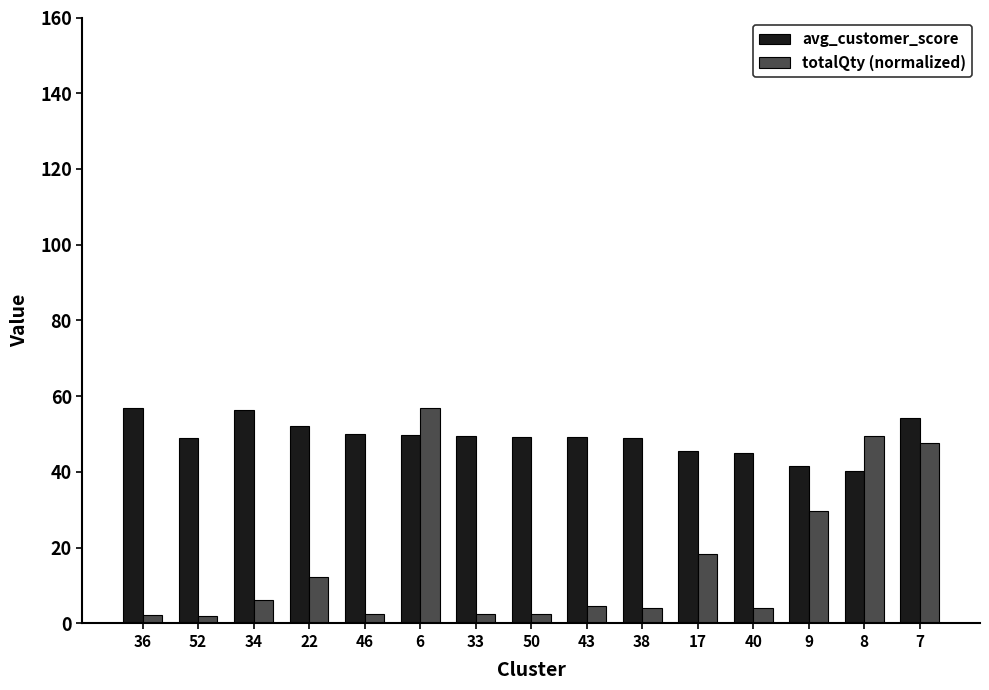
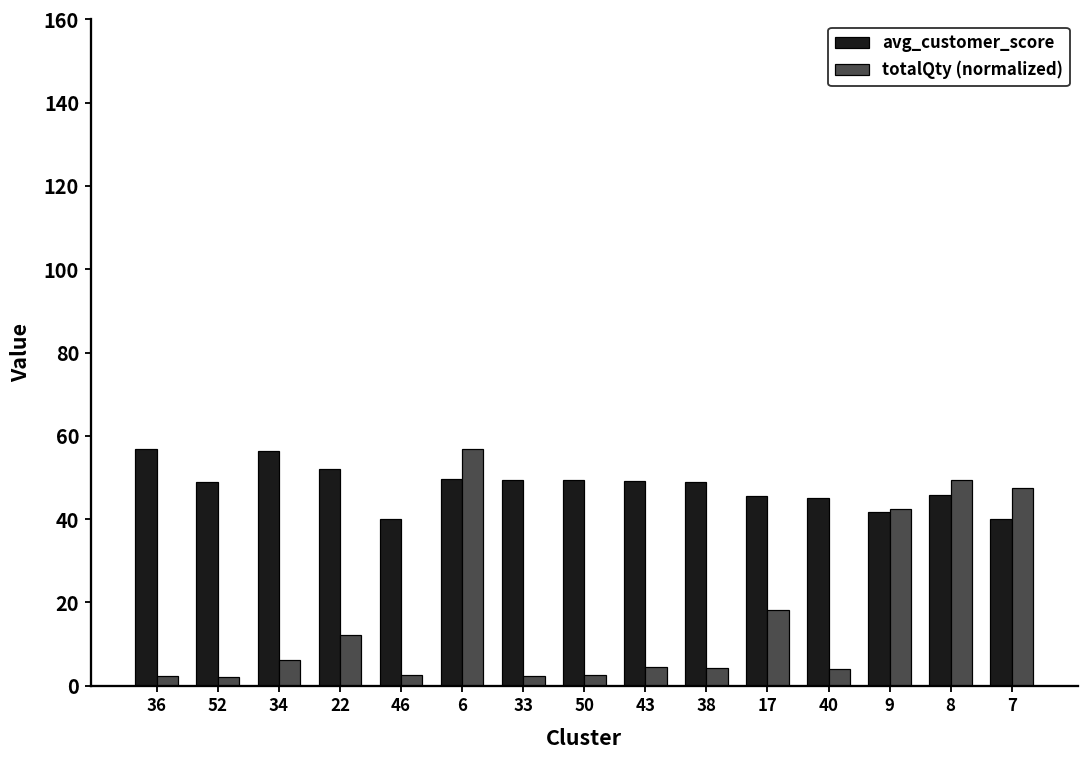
avg_customer_score, 46: 50 -> 40
totalQty (normalized), 9: 30 -> 42
avg_customer_score, 8: 40 -> 46
avg_customer_score, 7: 54 -> 40
